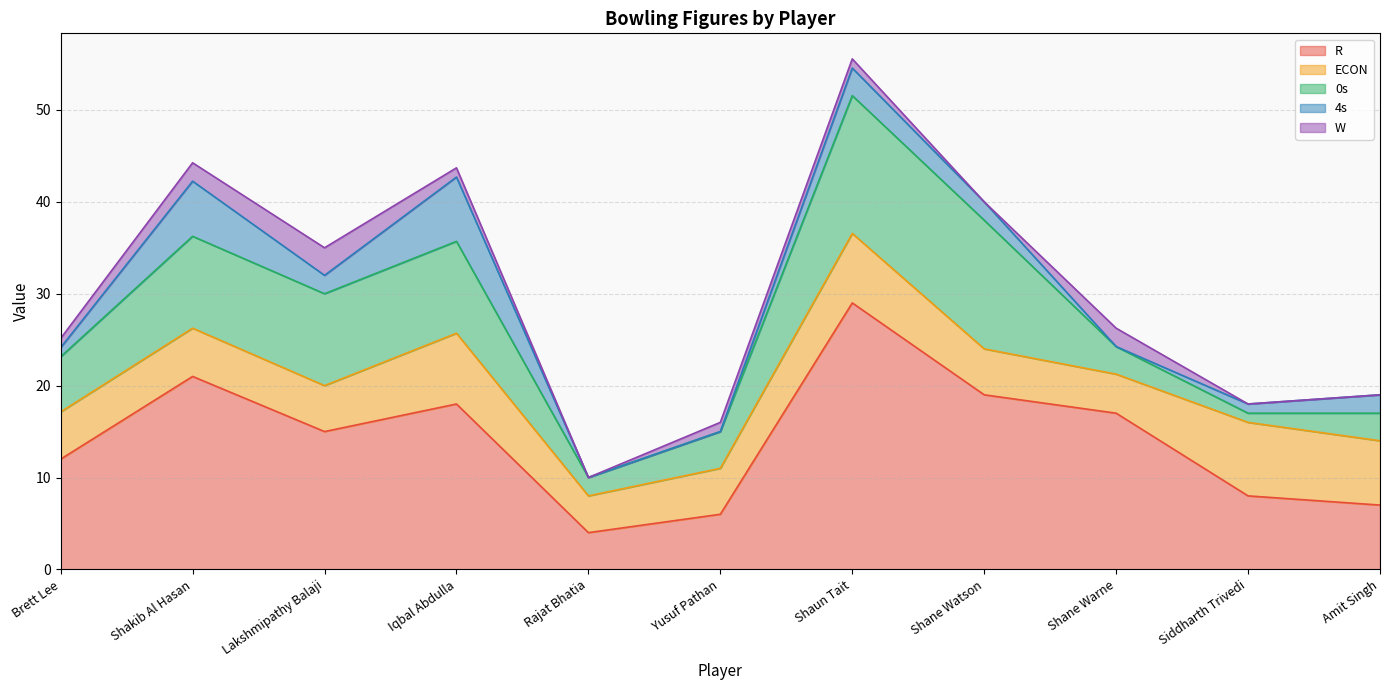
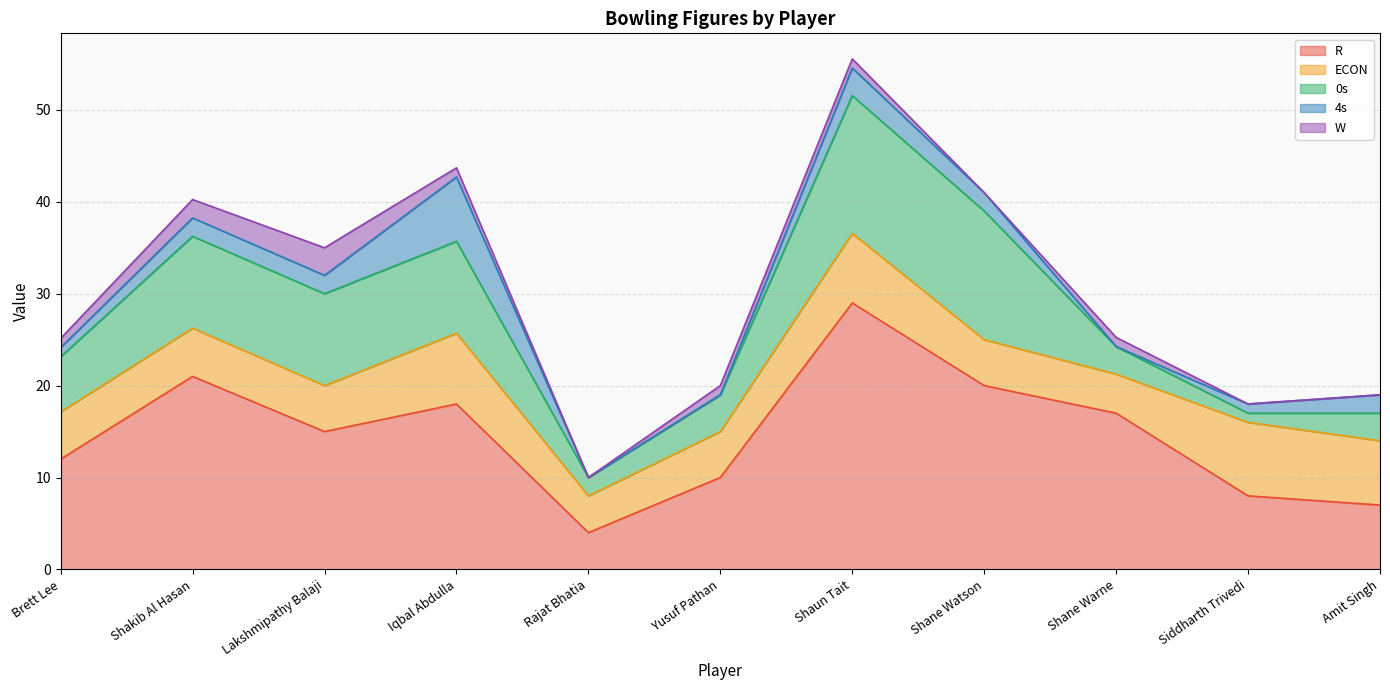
4s, Shakib Al Hasan: 6 -> 2
R, Yusuf Pathan: 6 -> 10
R, Shane Watson: 19 -> 20
W, Shane Warne: 2 -> 1
